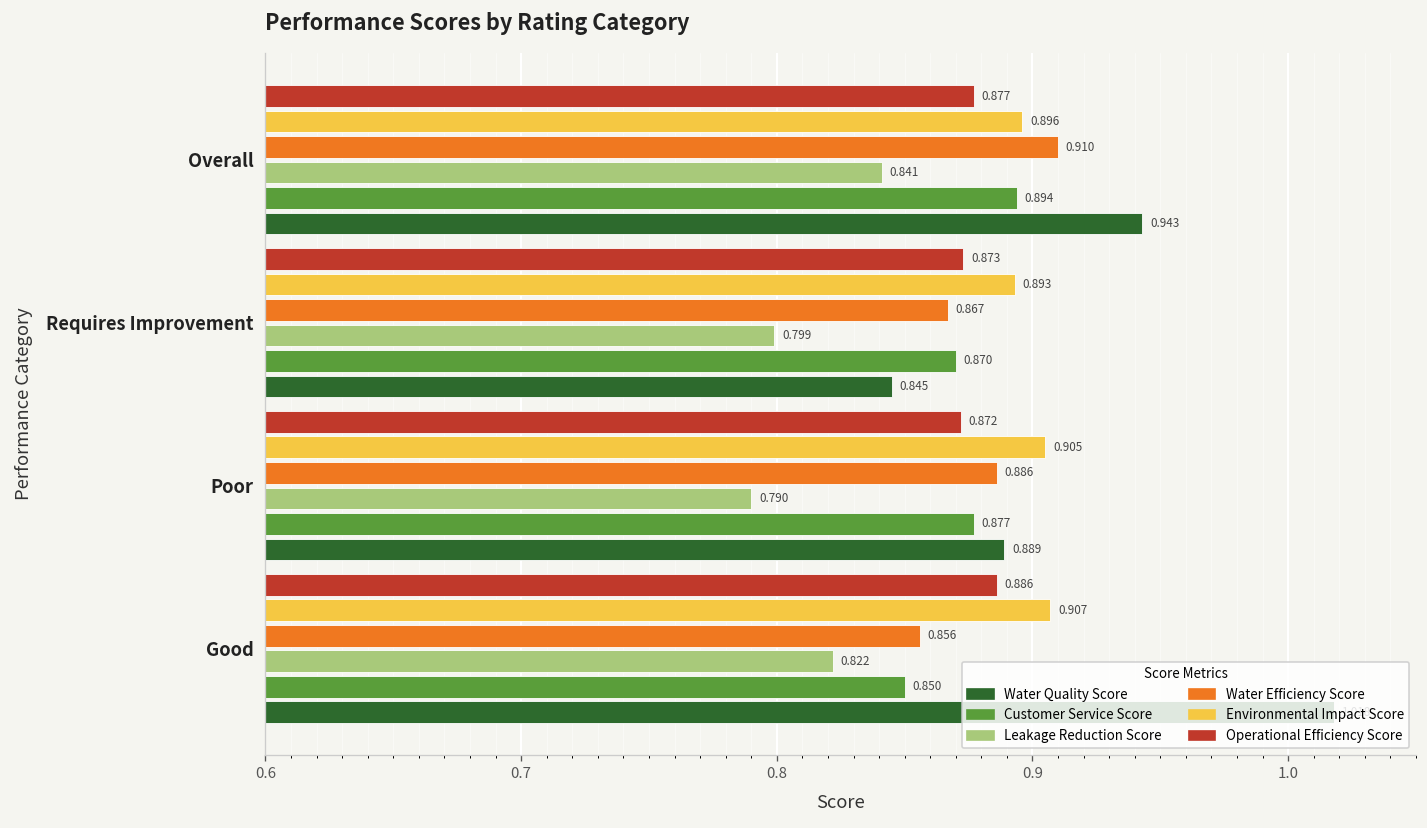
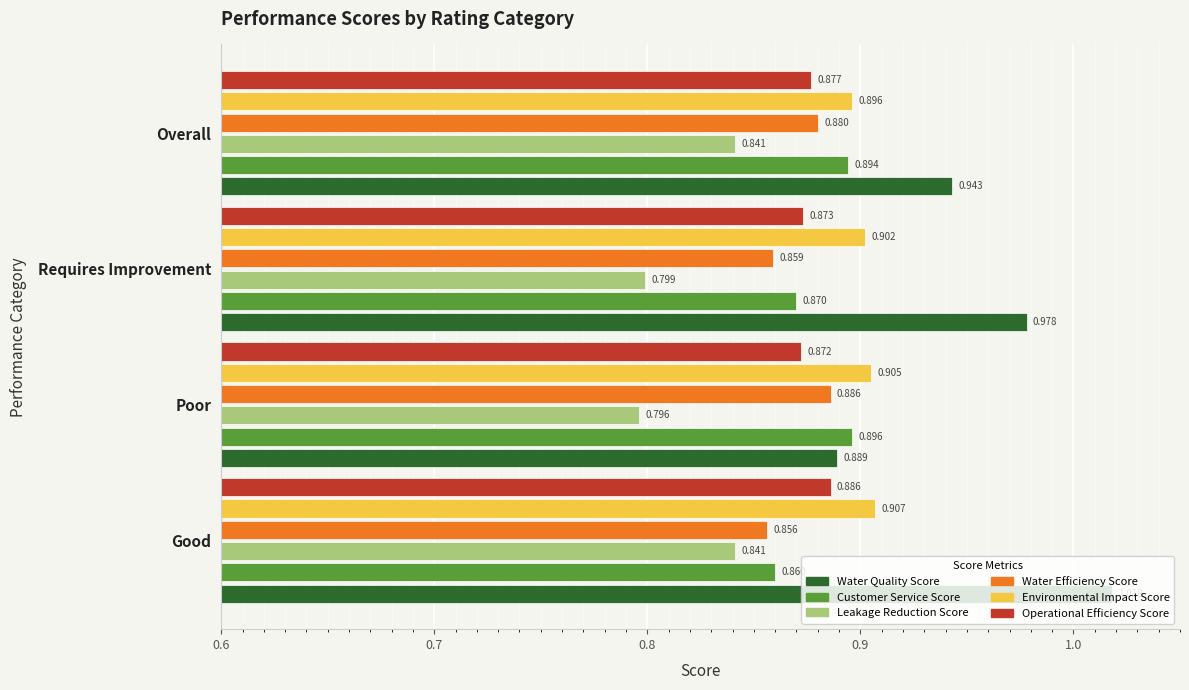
Water Efficiency Score, Overall: 0.910 -> 0.880
Environmental Impact Score, Requires Improvement: 0.893 -> 0.902
Water Efficiency Score, Requires Improvement: 0.867 -> 0.859
Water Quality Score, Requires Improvement: 0.845 -> 0.978
Leakage Reduction Score, Poor: 0.790 -> 0.796
Customer Service Score, Poor: 0.877 -> 0.896
Leakage Reduction Score, Good: 0.822 -> 0.841
Customer Service Score, Good: 0.85 -> 0.86
